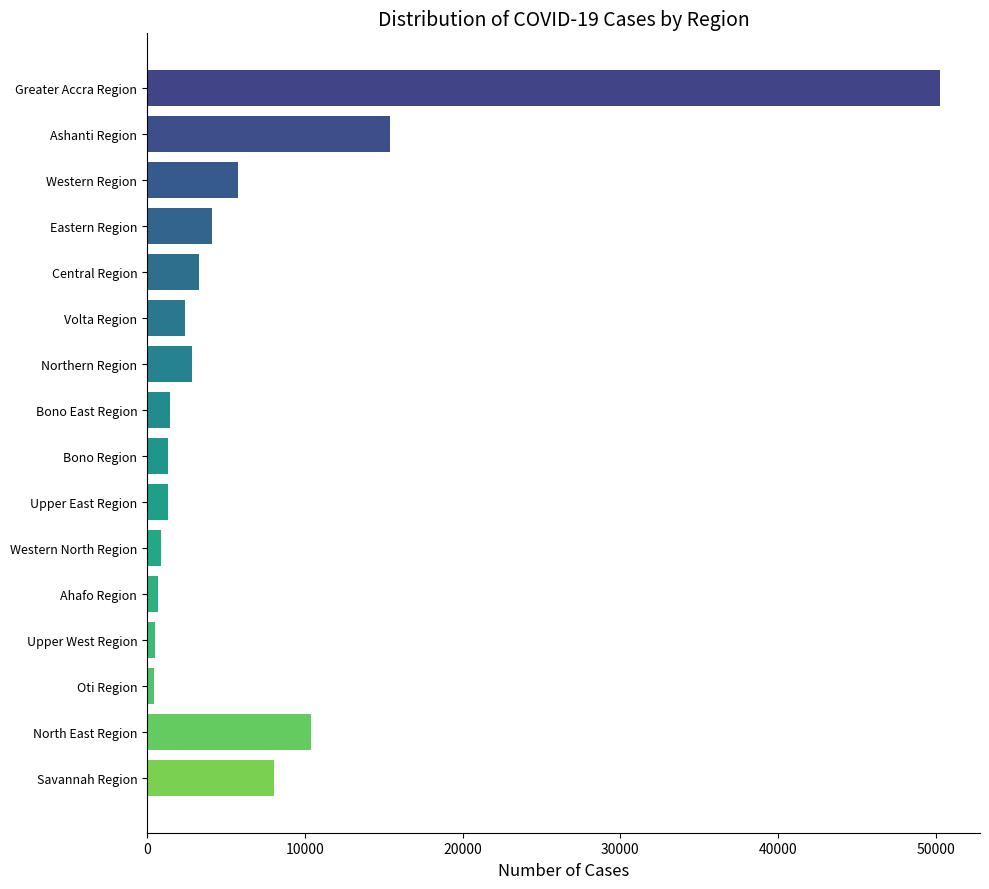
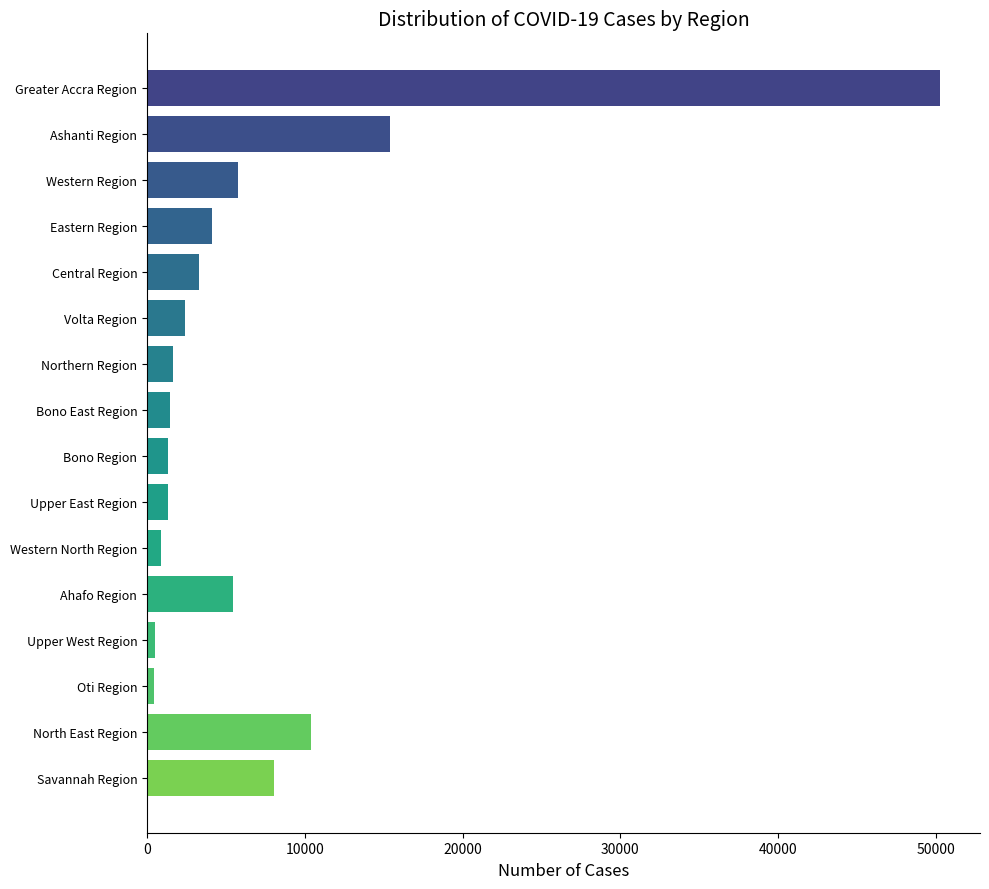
Northern Region: 2800 -> 1600
Ahafo Region: 700 -> 5500
